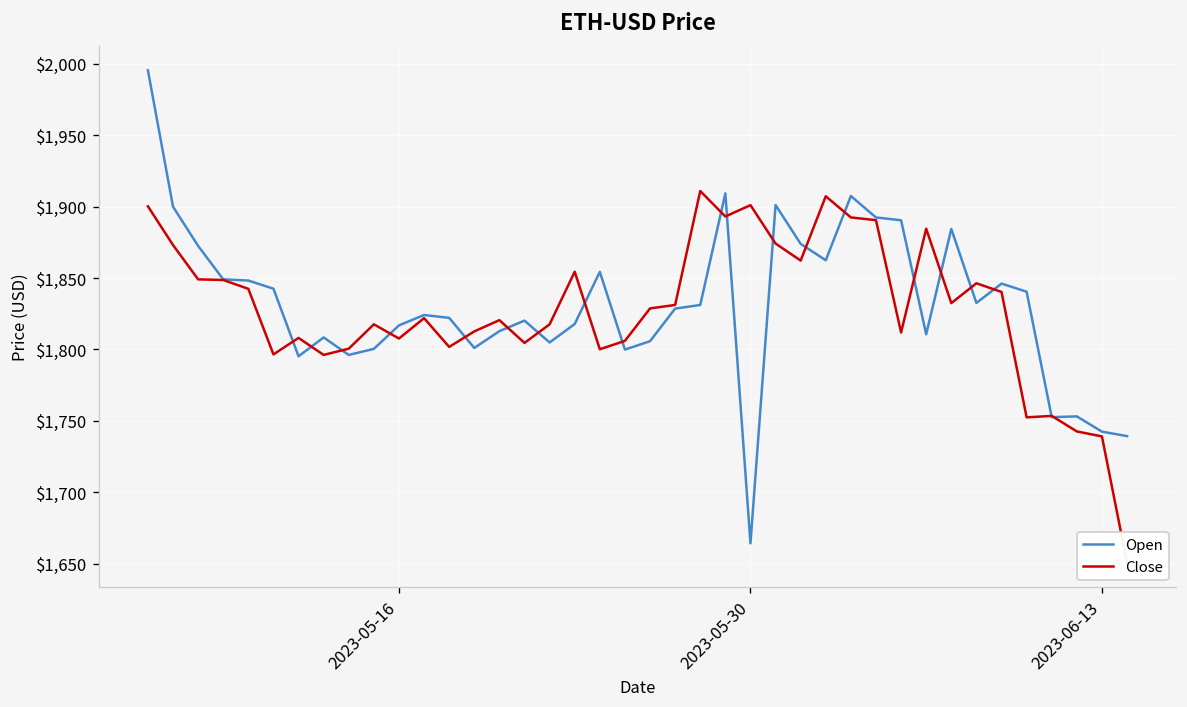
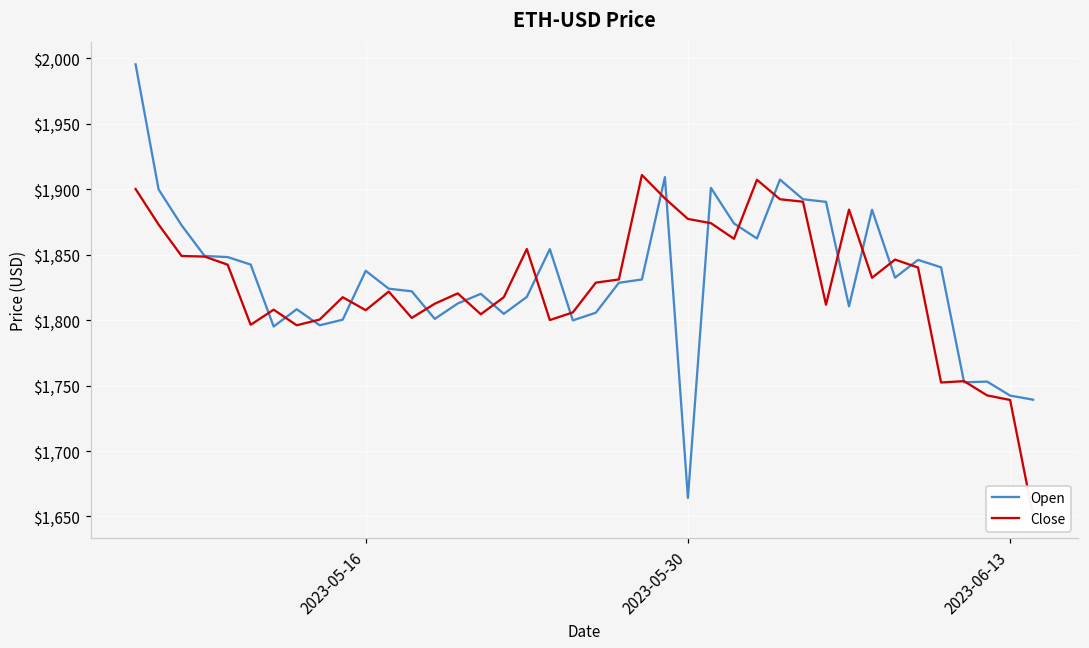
Open, 2023-05-16: $1,817 -> $1,838
Close, 2023-05-30: $1,901 -> $1,877
